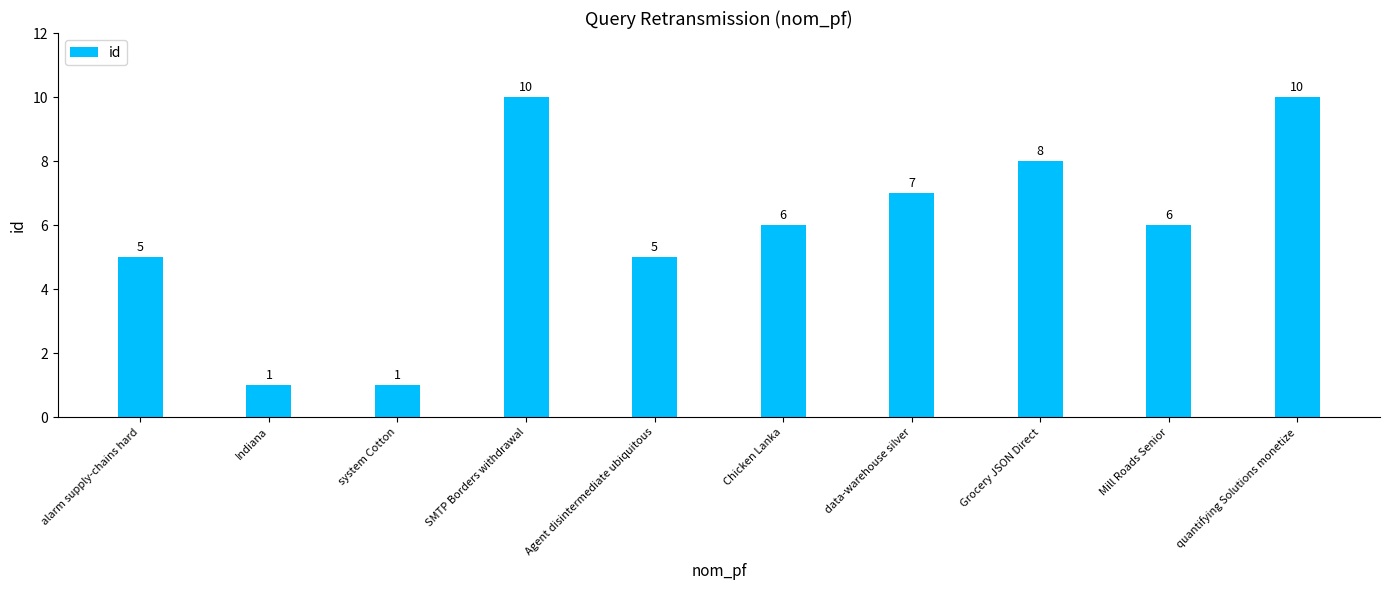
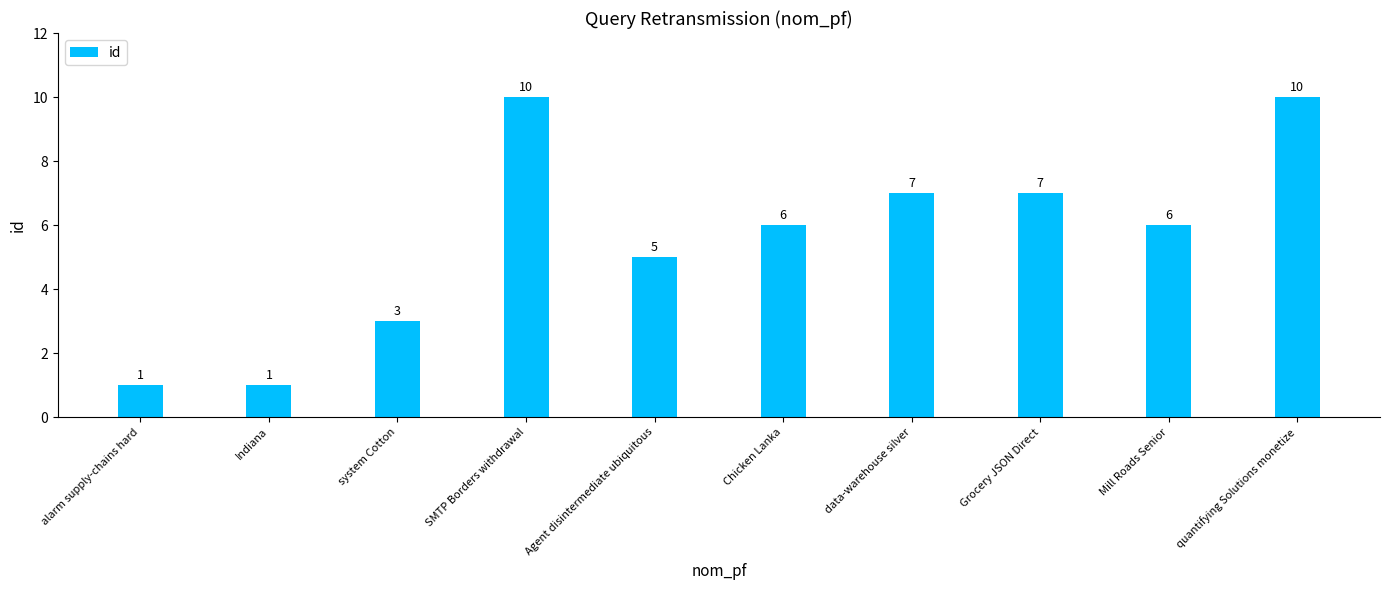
alarm supply-chains hard: 5 -> 1
system Cotton: 1 -> 3
Grocery JSON Direct: 8 -> 7
